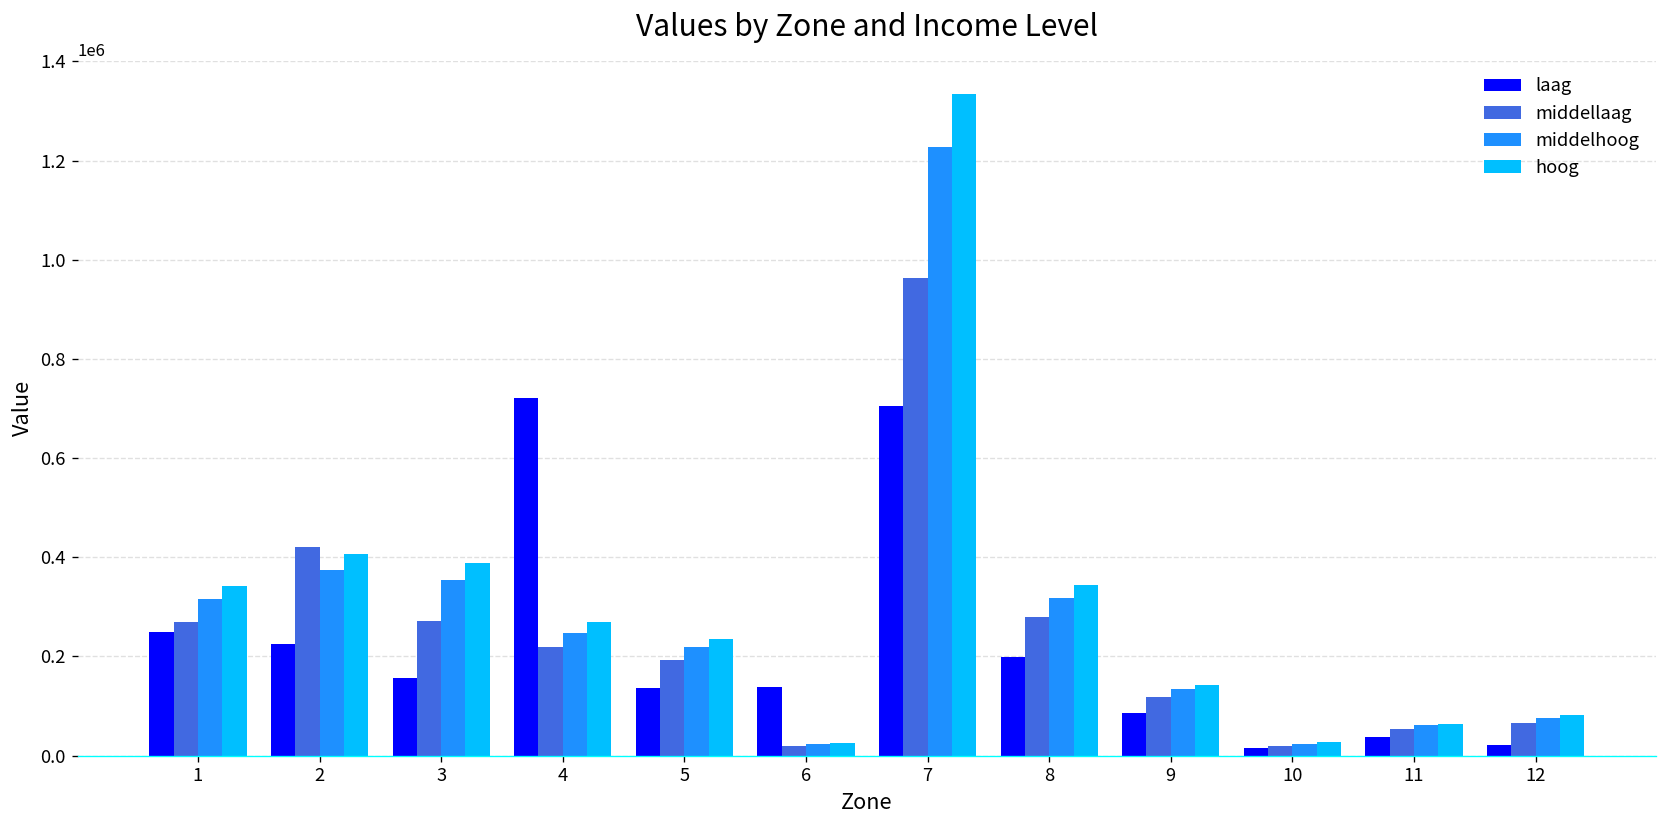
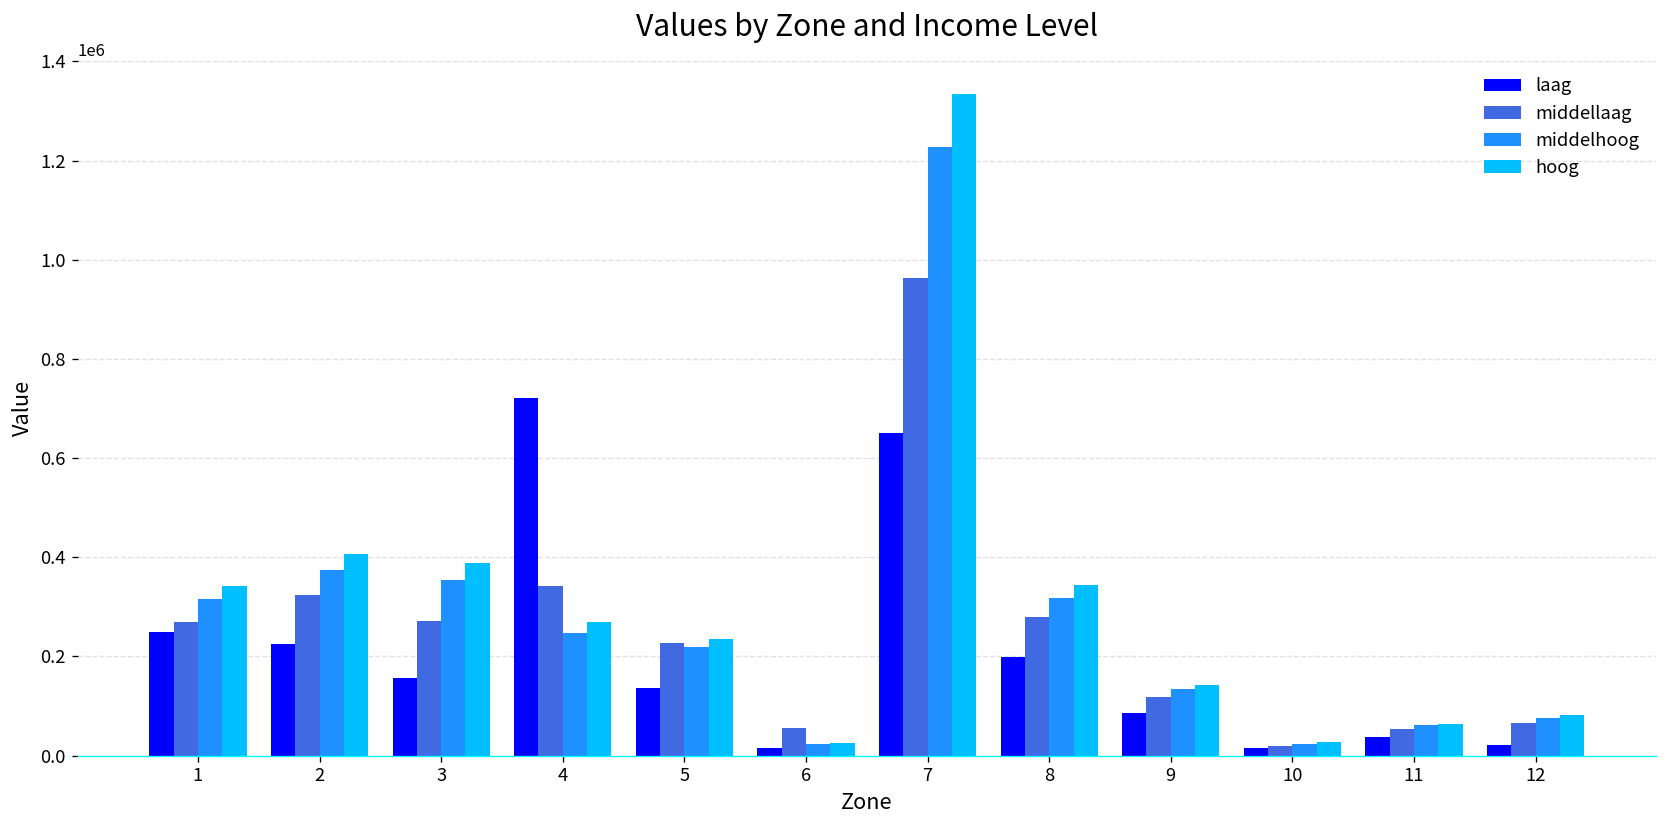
middellaag, 2: 420000 -> 320000
middellaag, 4: 220000 -> 340000
middellaag, 5: 190000 -> 230000
laag, 6: 140000 -> 10000
middellaag, 6: 20000 -> 50000
laag, 7: 710000 -> 650000
